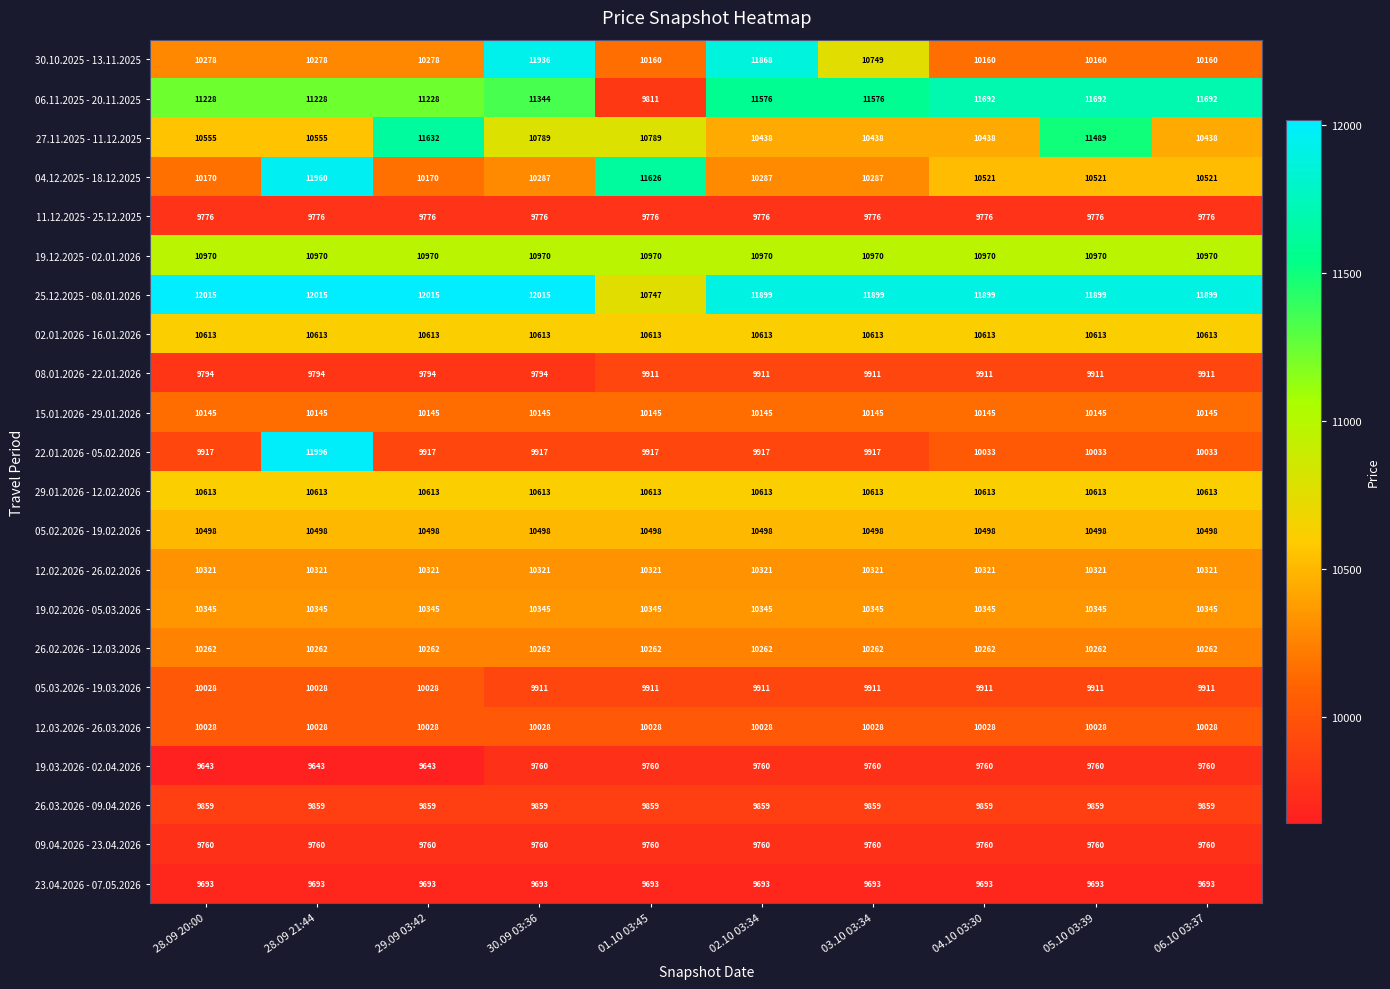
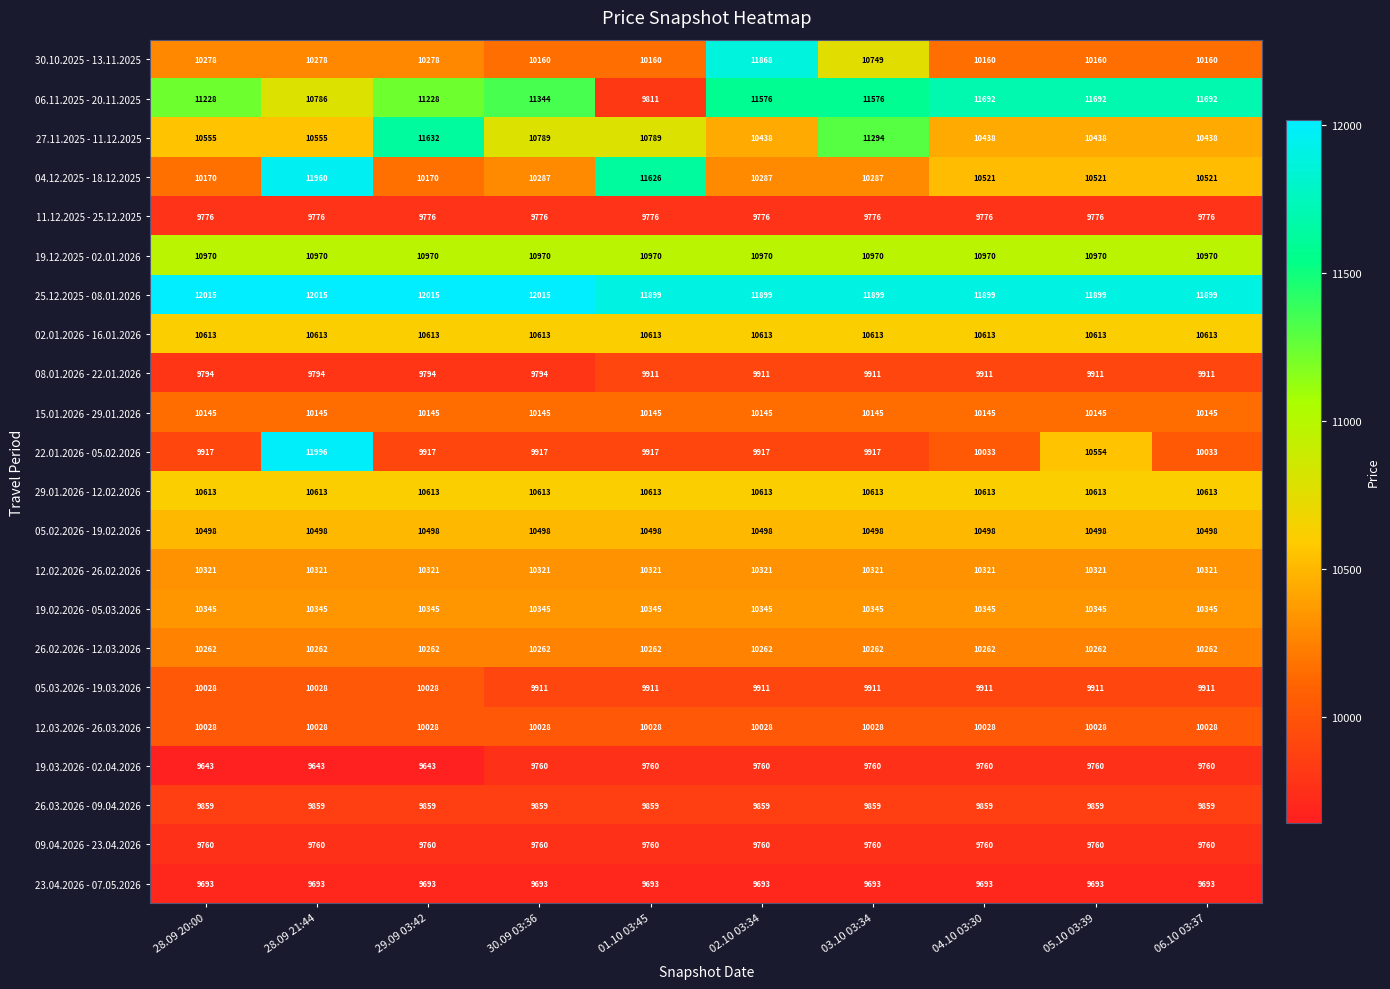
30.10.2025 - 13.11.2025, 30.09 03:36: 11936 -> 10160
06.11.2025 - 20.11.2025, 28.09 21:44: 11228 -> 10786
27.11.2025 - 11.12.2025, 03.10 03:34: 10438 -> 11294
27.11.2025 - 11.12.2025, 05.10 03:39: 11489 -> 10438
25.12.2025 - 08.01.2026, 01.10 03:45: 10747 -> 11899
22.01.2026 - 05.02.2026, 05.10 03:39: 10033 -> 10554
